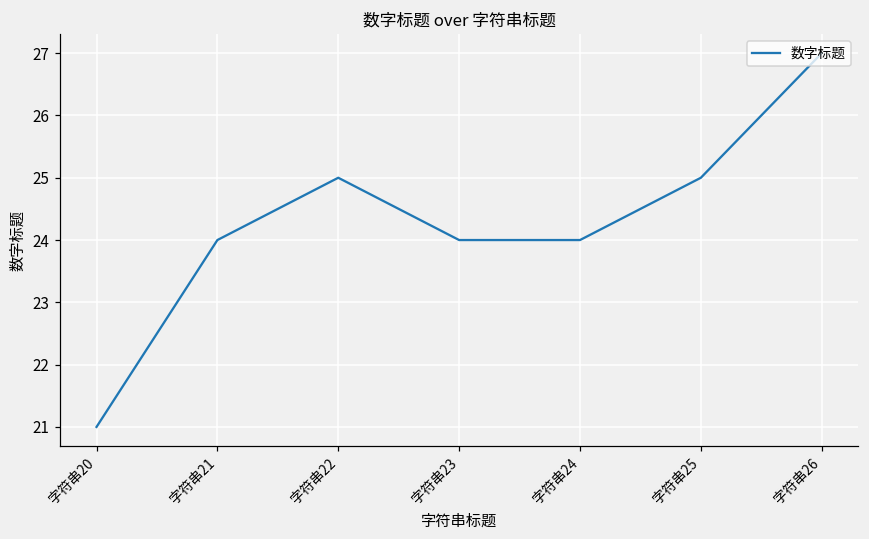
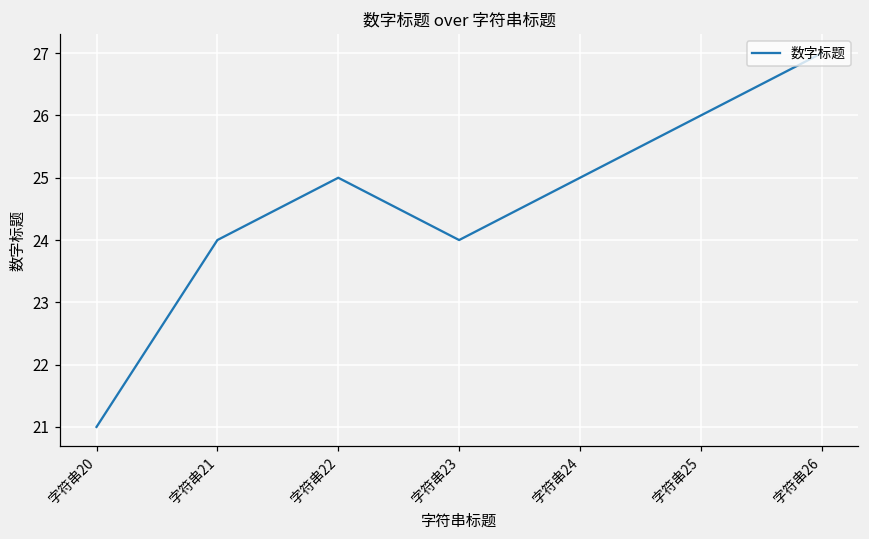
字符串24: 24 -> 25
字符串25: 25 -> 26
